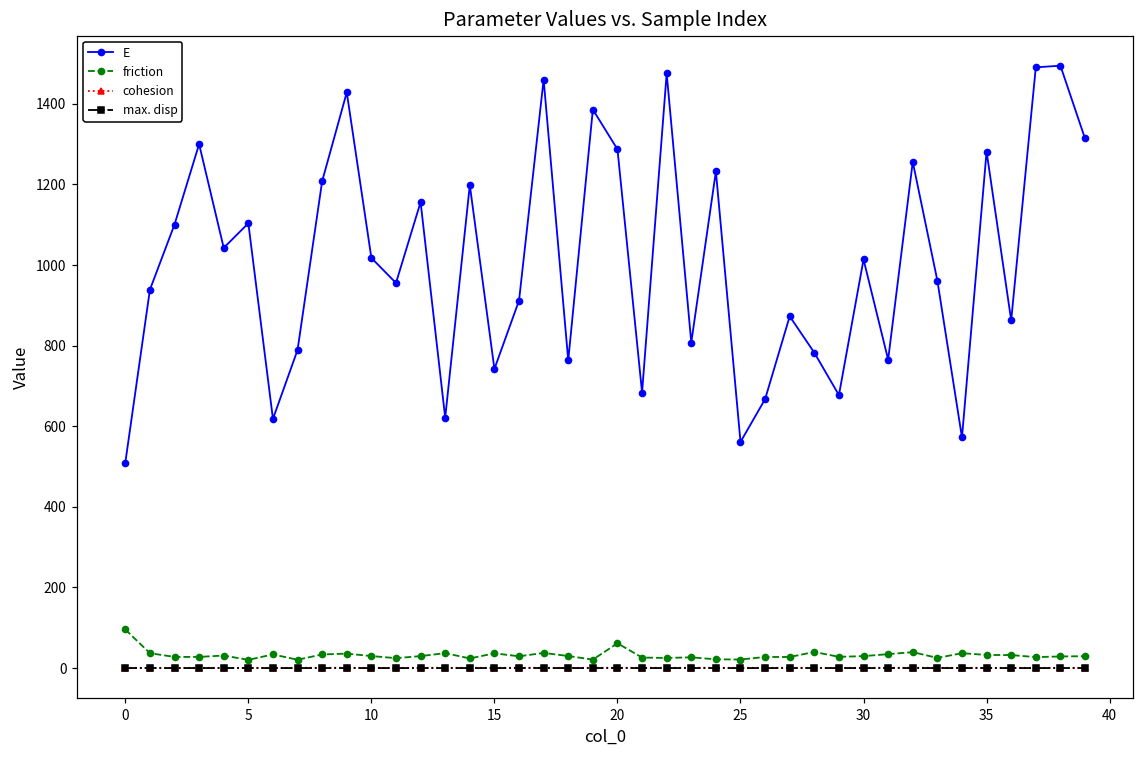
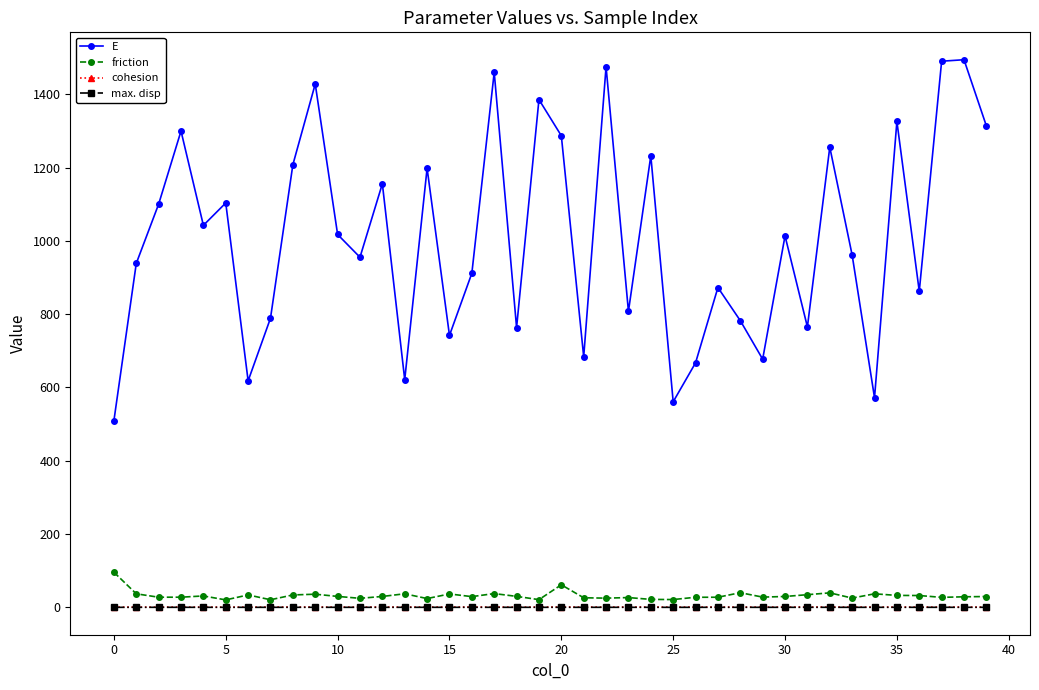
E, 35: 1280 -> 1330
